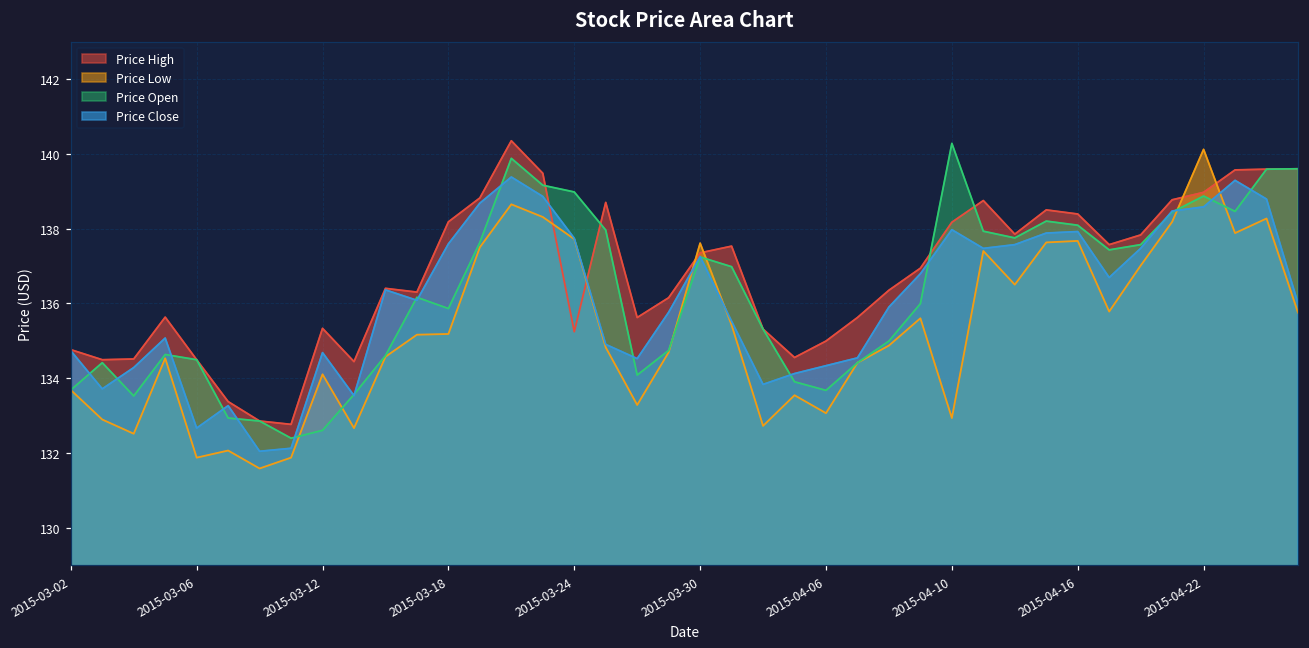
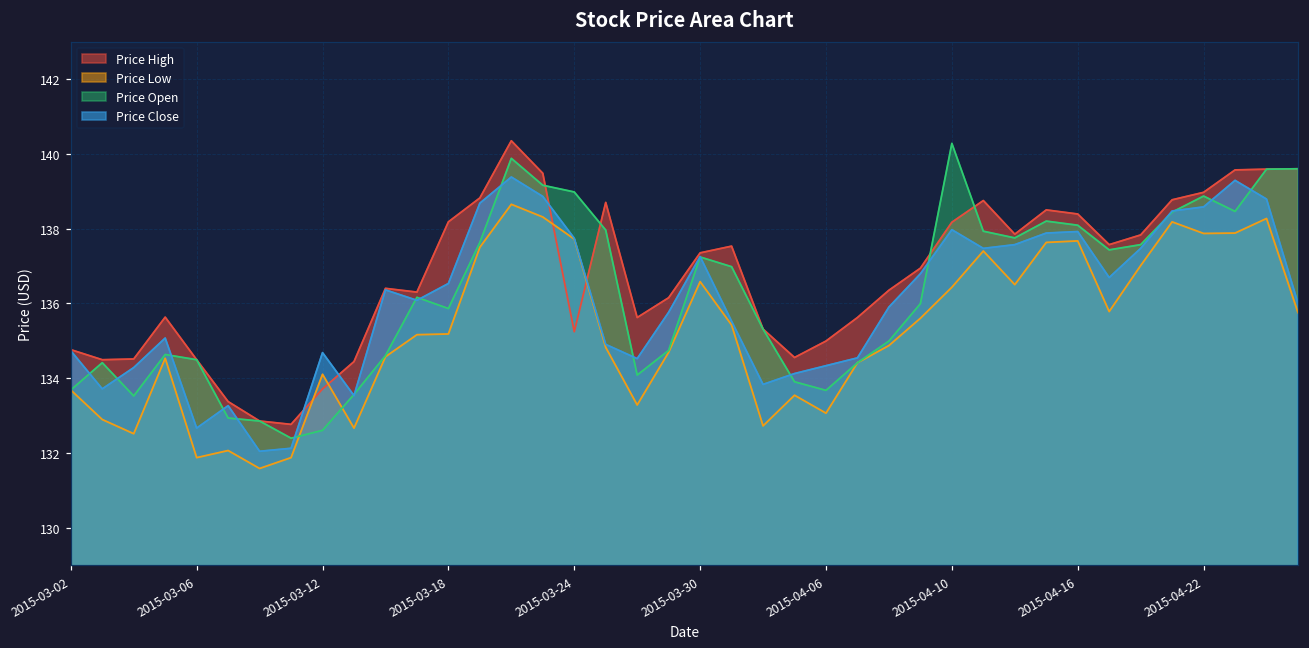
Price High, 2015-03-12: 135.3 -> 133.7
Price Close, 2015-03-18: 137.6 -> 136.5
Price Low, 2015-03-30: 137.6 -> 136.6
Price Low, 2015-04-10: 132.9 -> 136.4
Price Low, 2015-04-22: 140.1 -> 137.9
